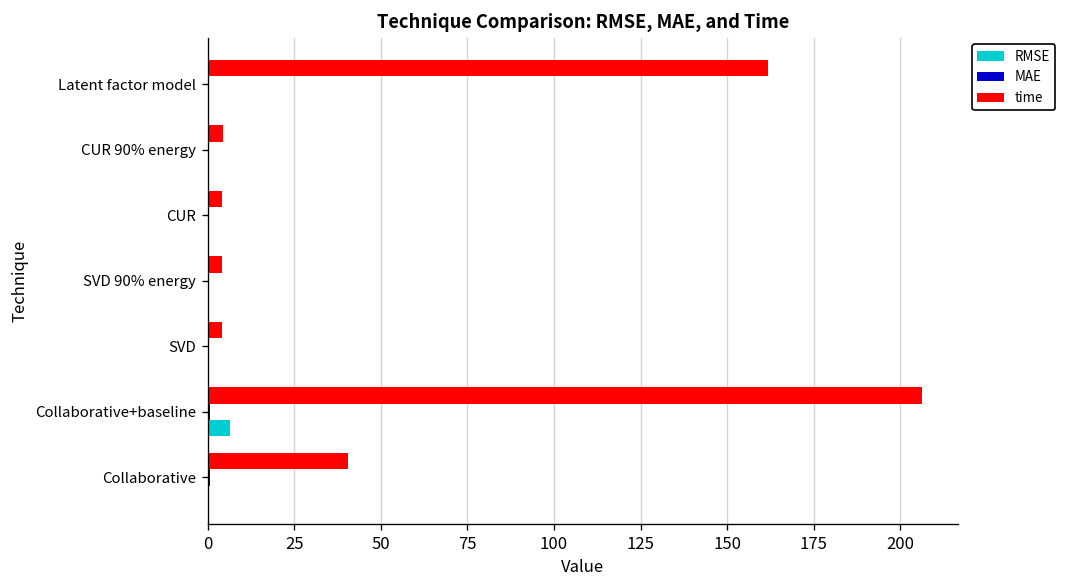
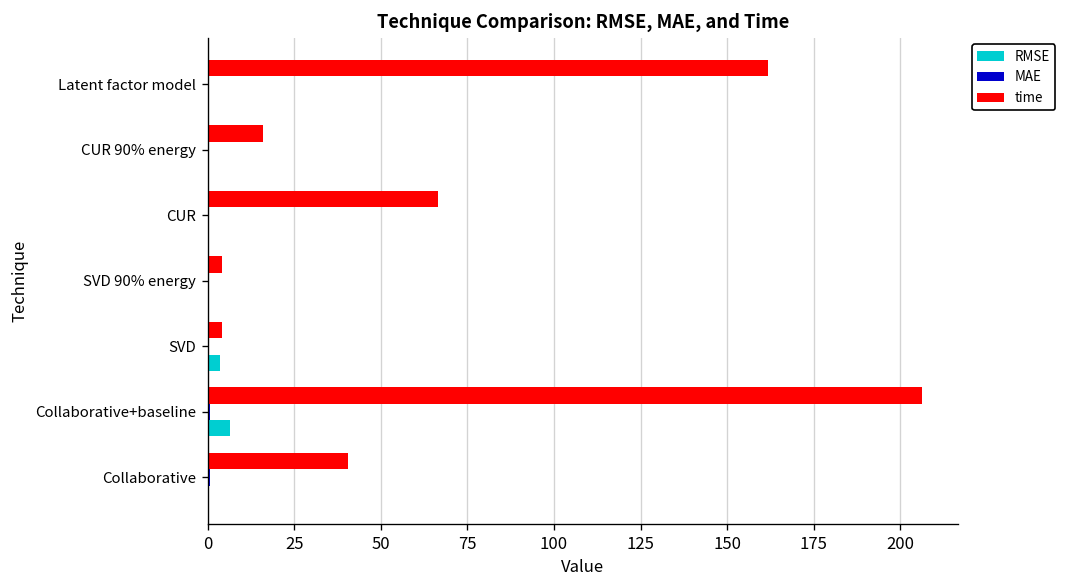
time, CUR 90% energy: 4 -> 16
time, CUR: 4 -> 67
RMSE, SVD: 0 -> 4
